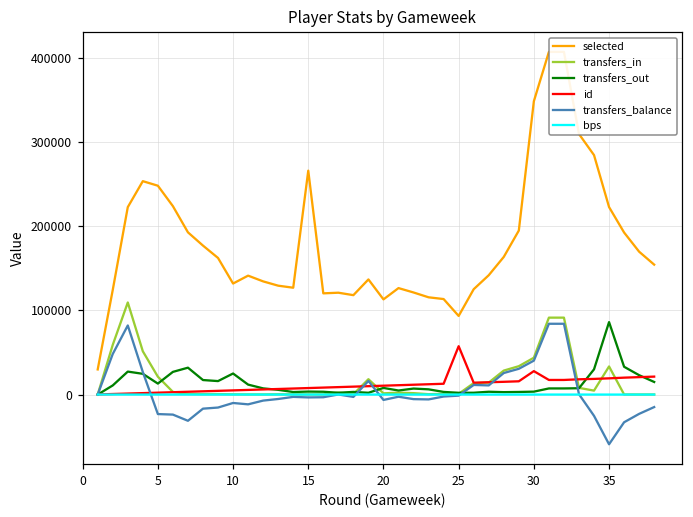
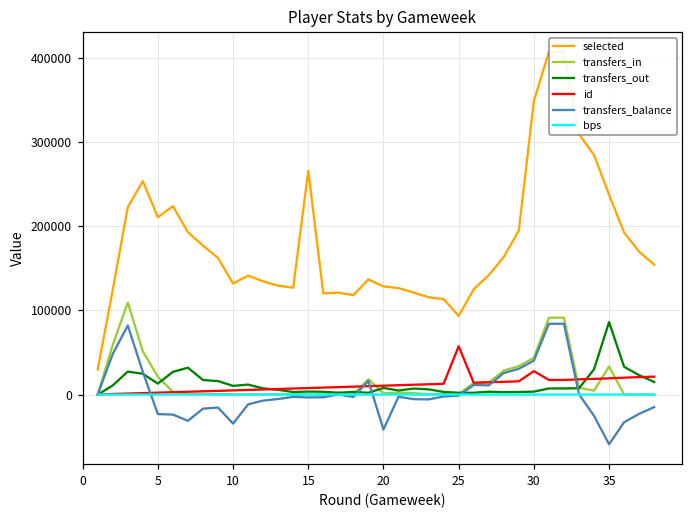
selected, 5: 250000 -> 210000
transfers_out, 10: 30000 -> 10000
transfers_balance, 10: -10000 -> -30000
selected, 20: 110000 -> 130000
transfers_balance, 20: -10000 -> -40000
selected, 35: 220000 -> 240000
